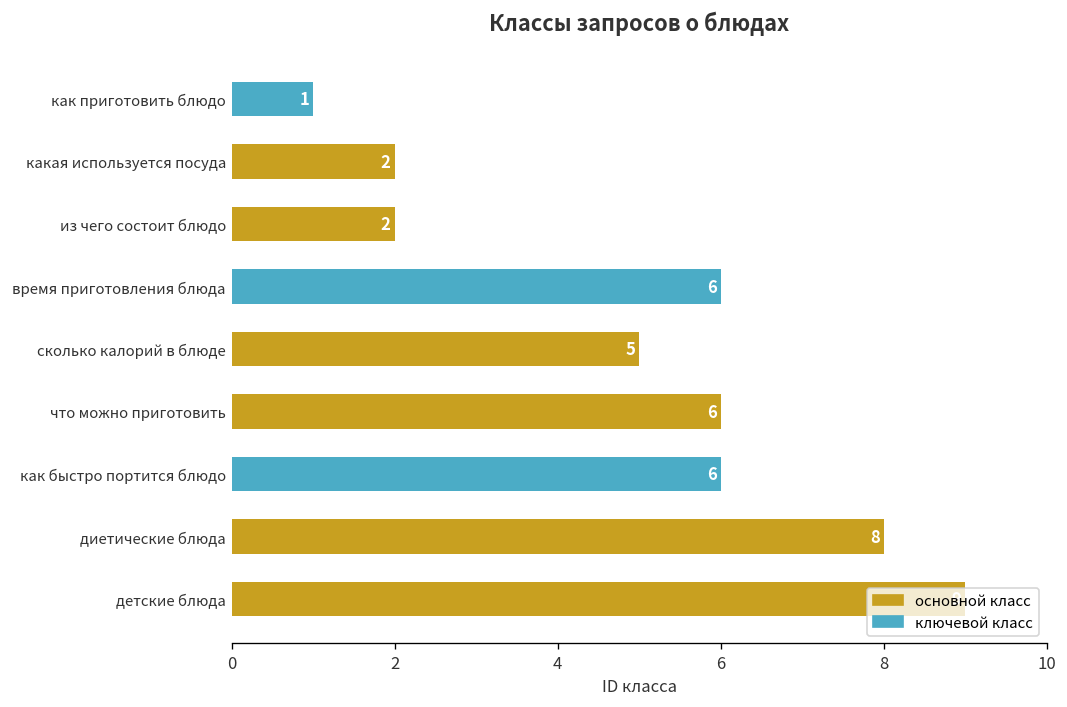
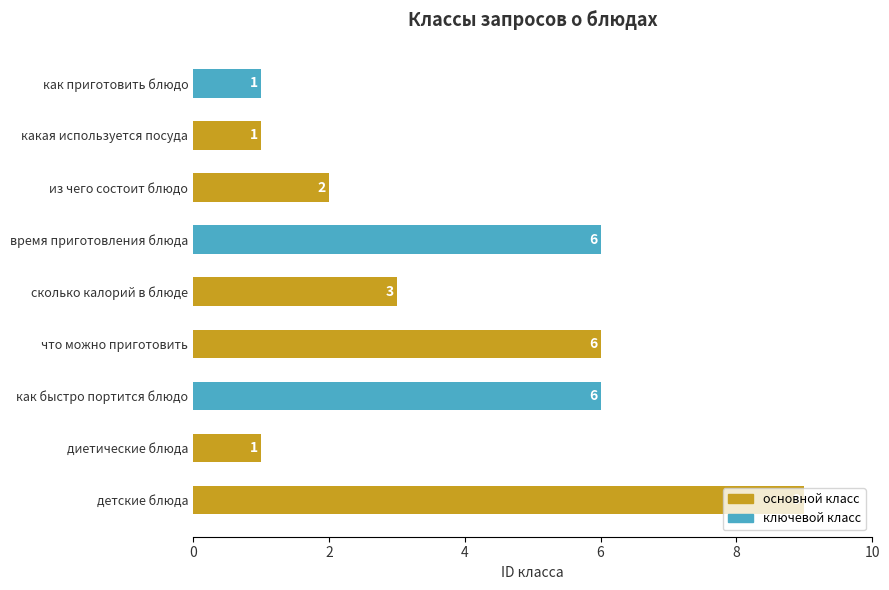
какая используется посуда: 2 -> 1
сколько калорий в блюде: 5 -> 3
диетические блюда: 8 -> 1
